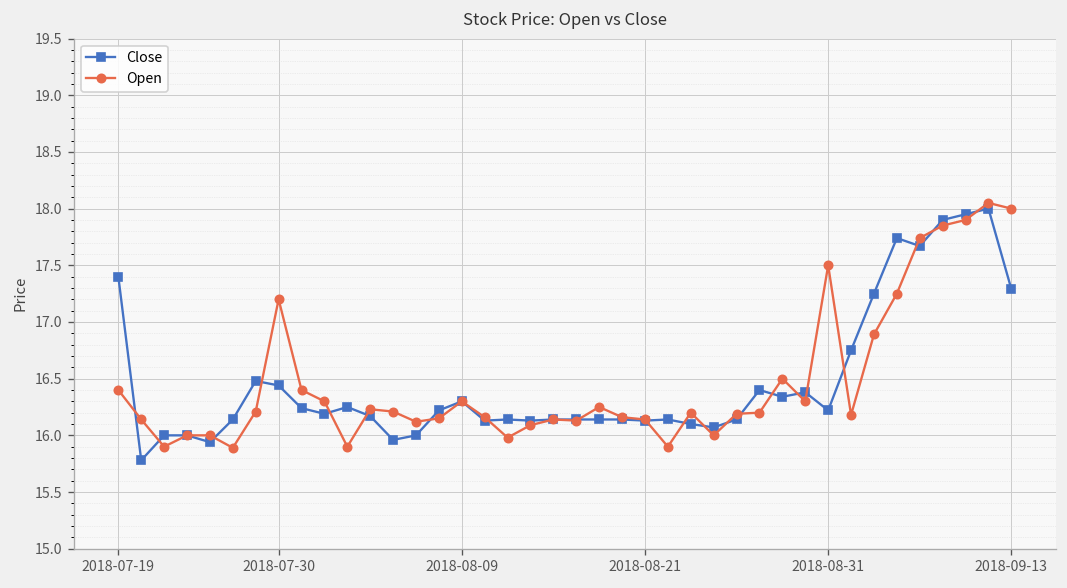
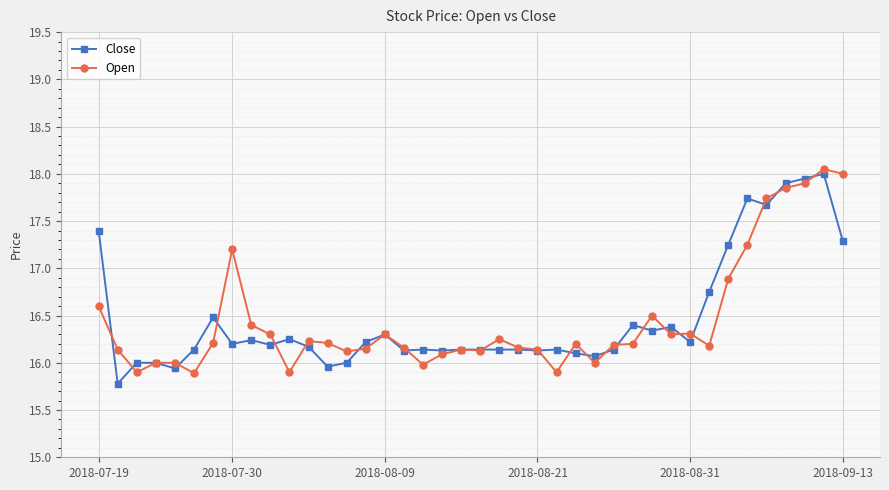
Open, 2018-07-19: 16.4 -> 16.6
Close, 2018-07-30: 16.4 -> 16.2
Open, 2018-08-31: 17.5 -> 16.3
